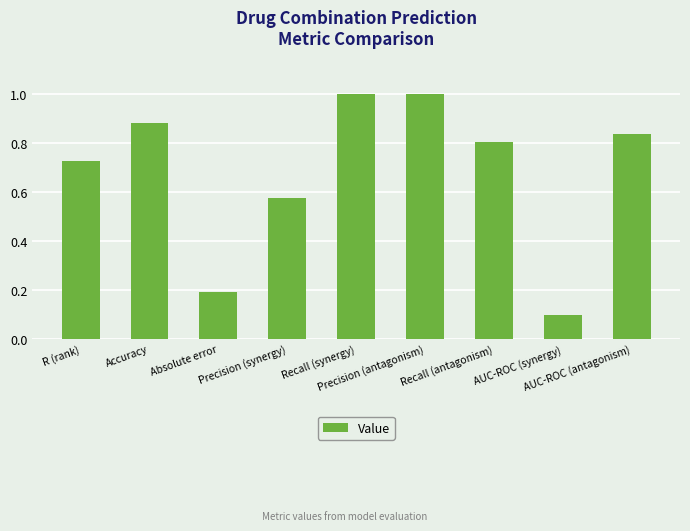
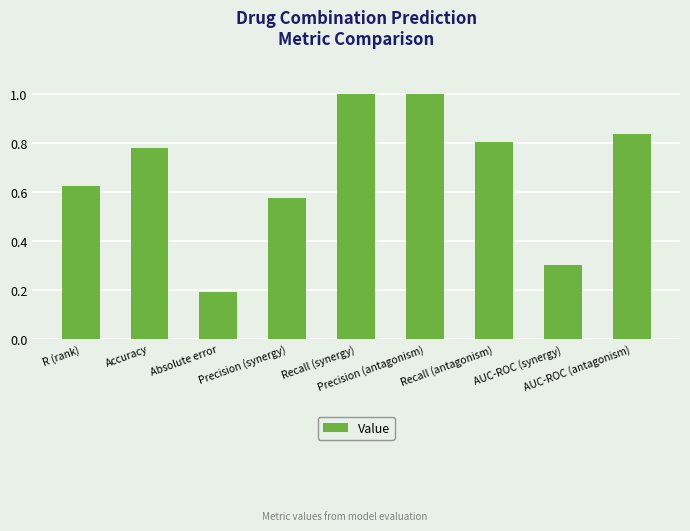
R (rank): 0.73 -> 0.63
Accuracy: 0.88 -> 0.78
AUC-ROC (synergy): 0.10 -> 0.30
